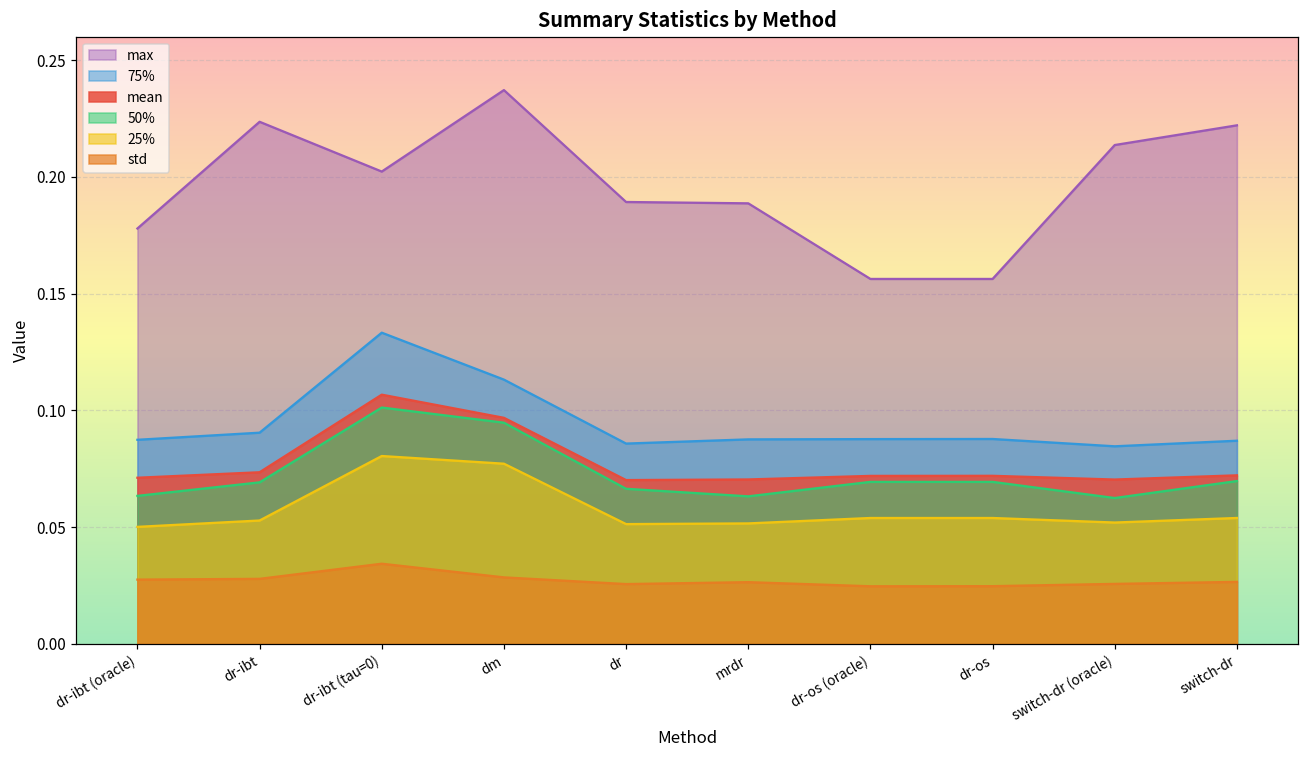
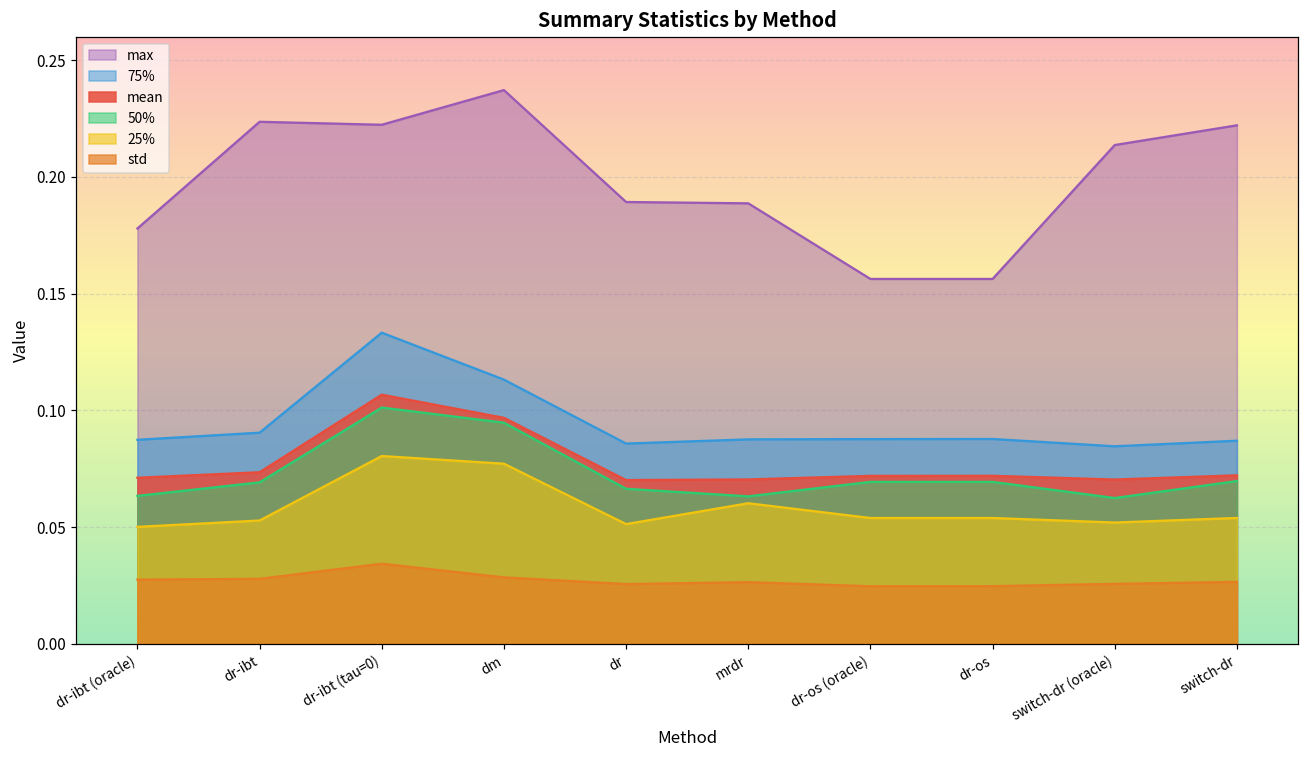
max, dr-ibt (tau=0): 0.202 -> 0.222
25%, mrdr: 0.052 -> 0.060
